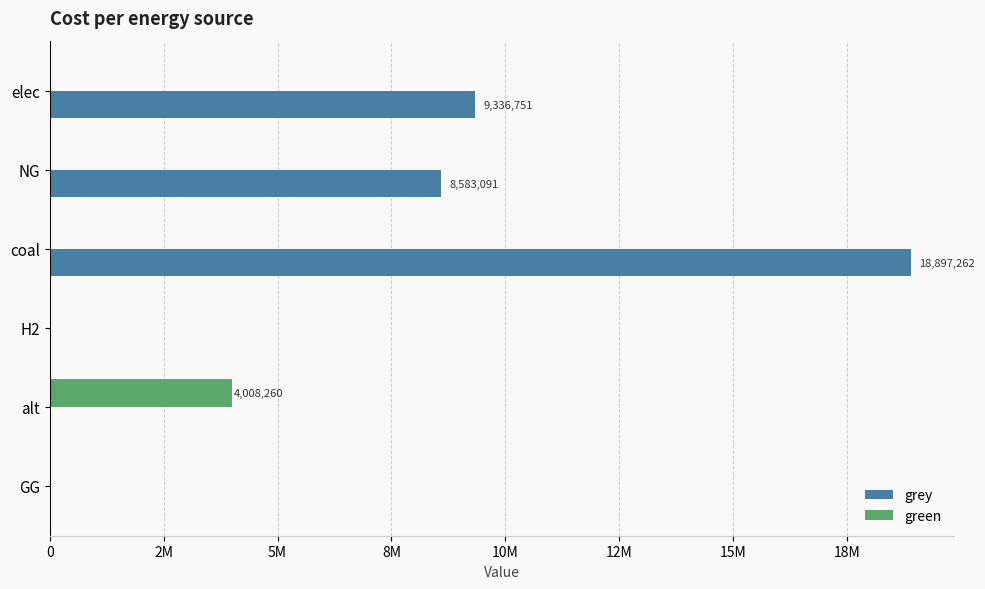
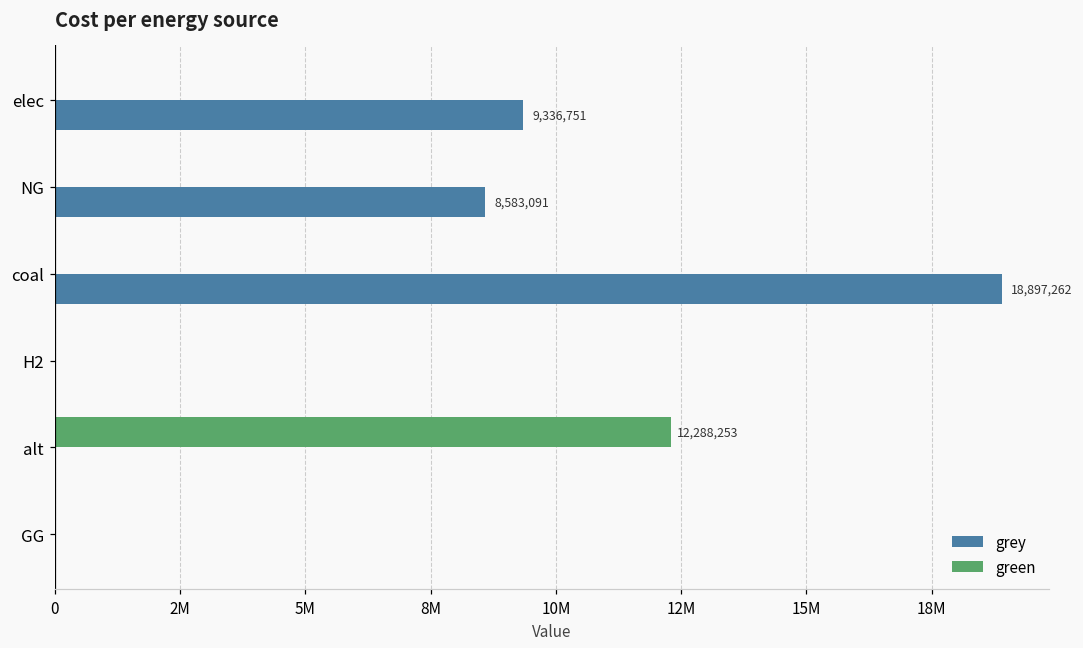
green, alt: 4,008,260 -> 12,288,253
